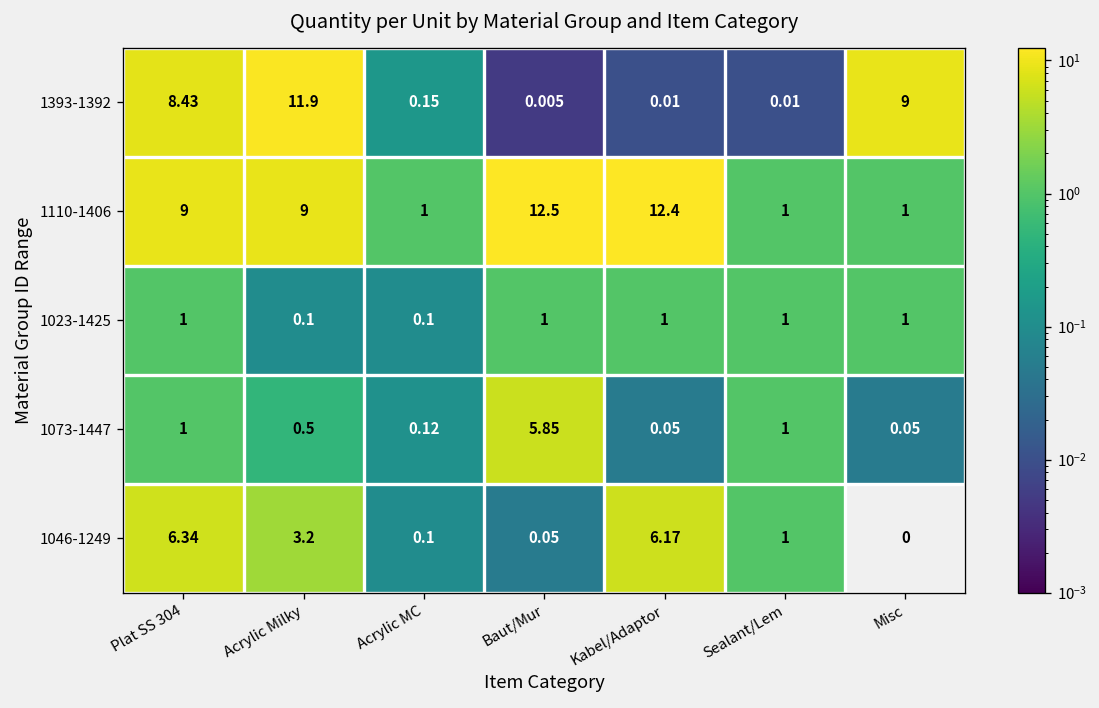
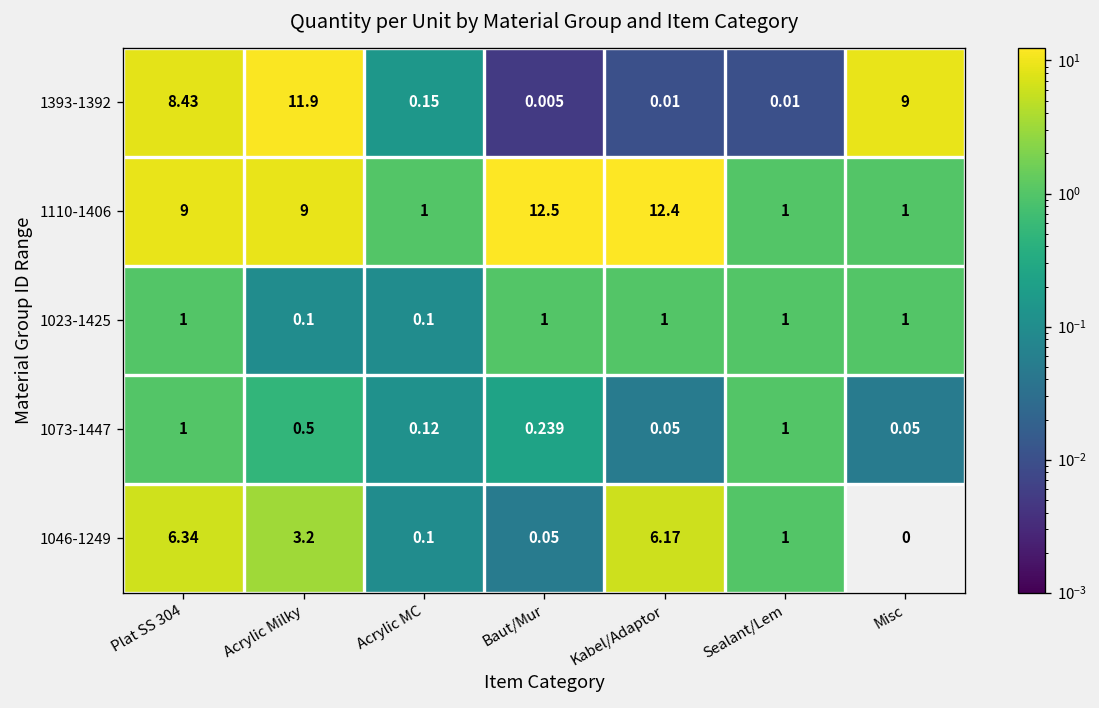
1073-1447, Baut/Mur: 5.85 -> 0.239
